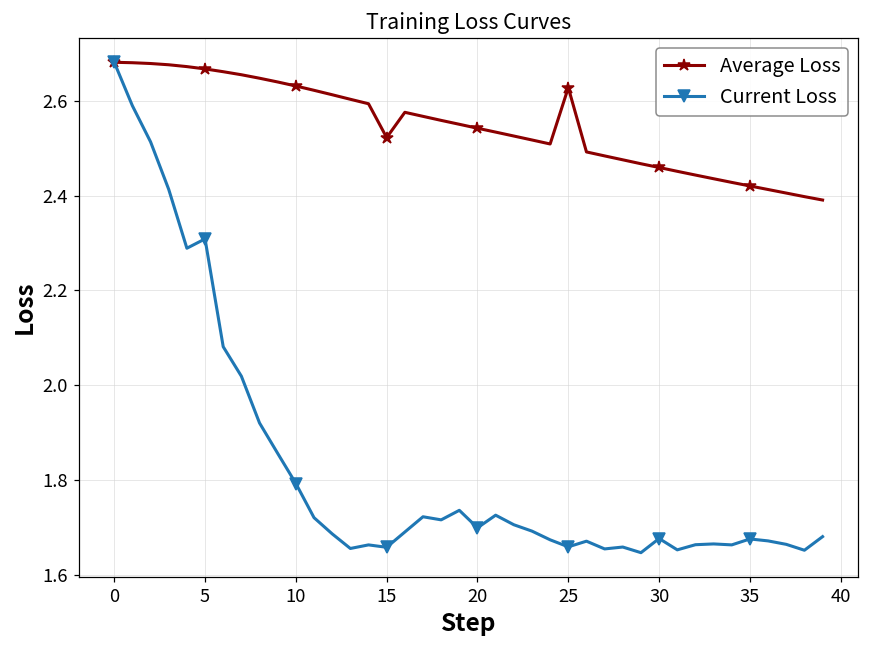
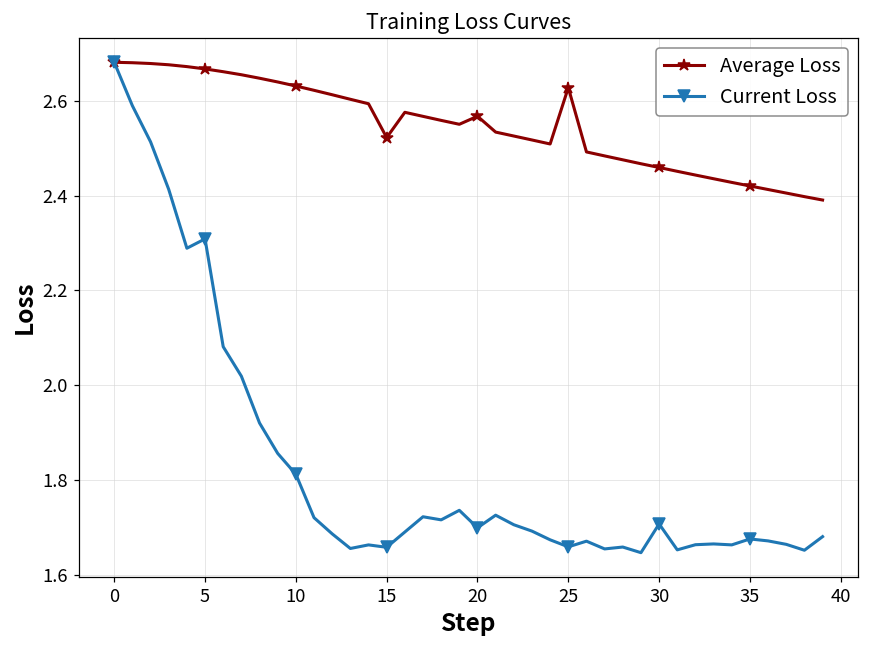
Current Loss, 10: 1.79 -> 1.81
Average Loss, 20: 2.54 -> 2.57
Current Loss, 30: 1.68 -> 1.71
